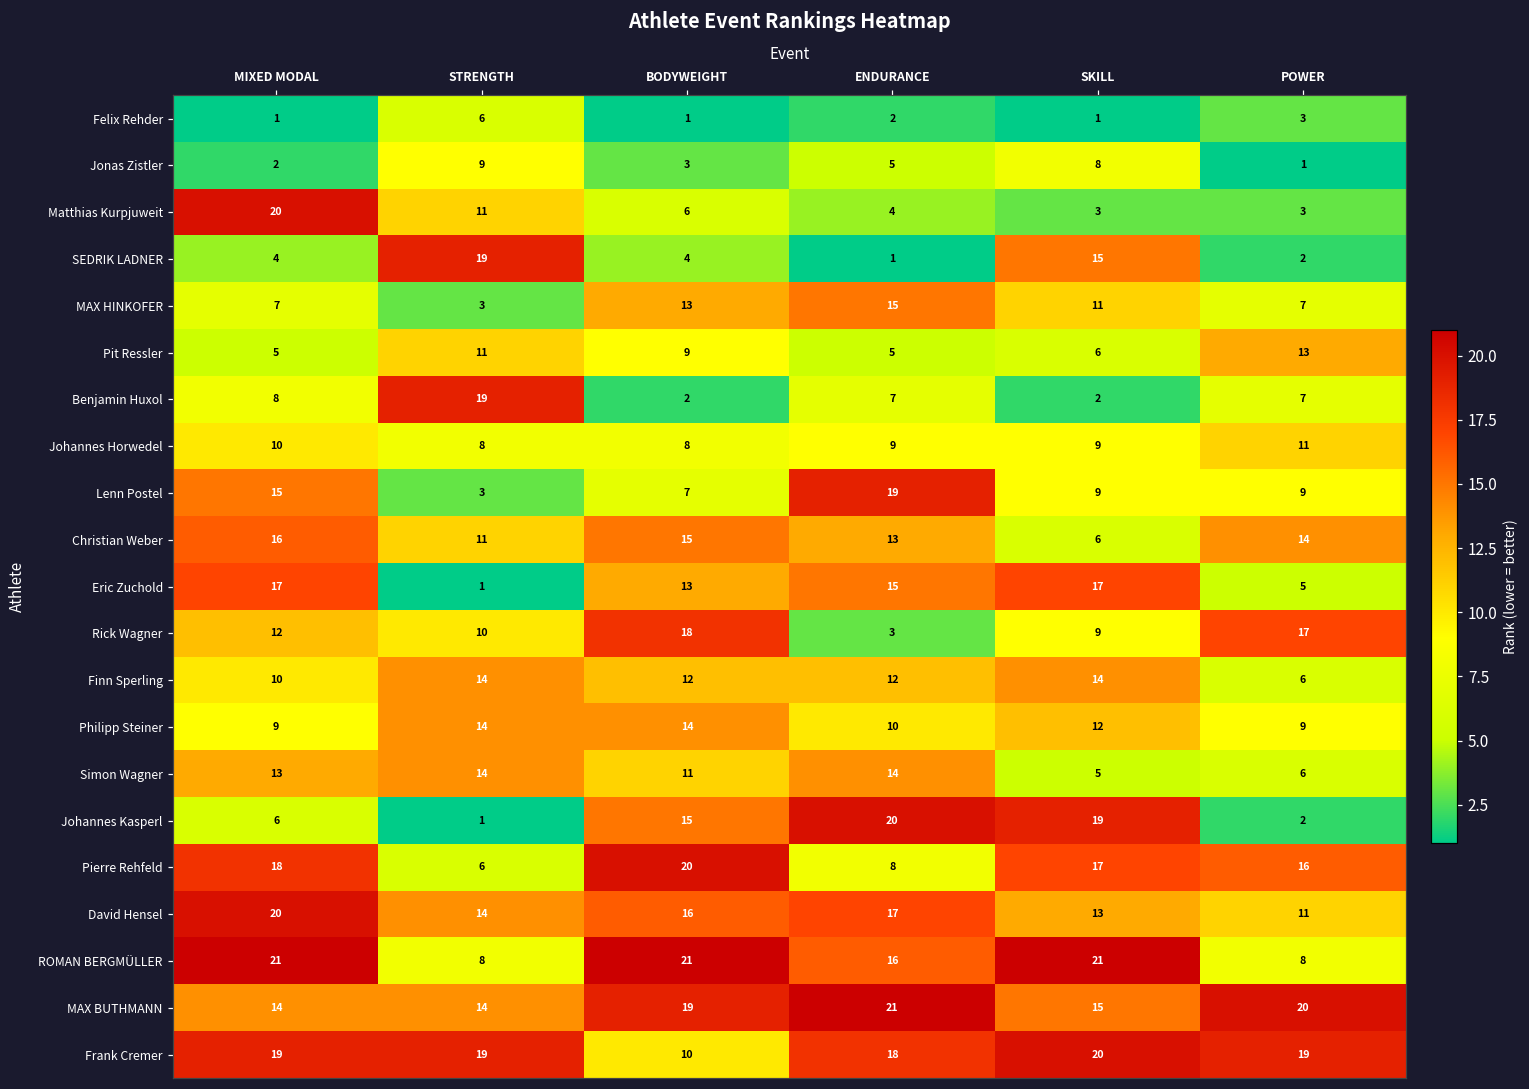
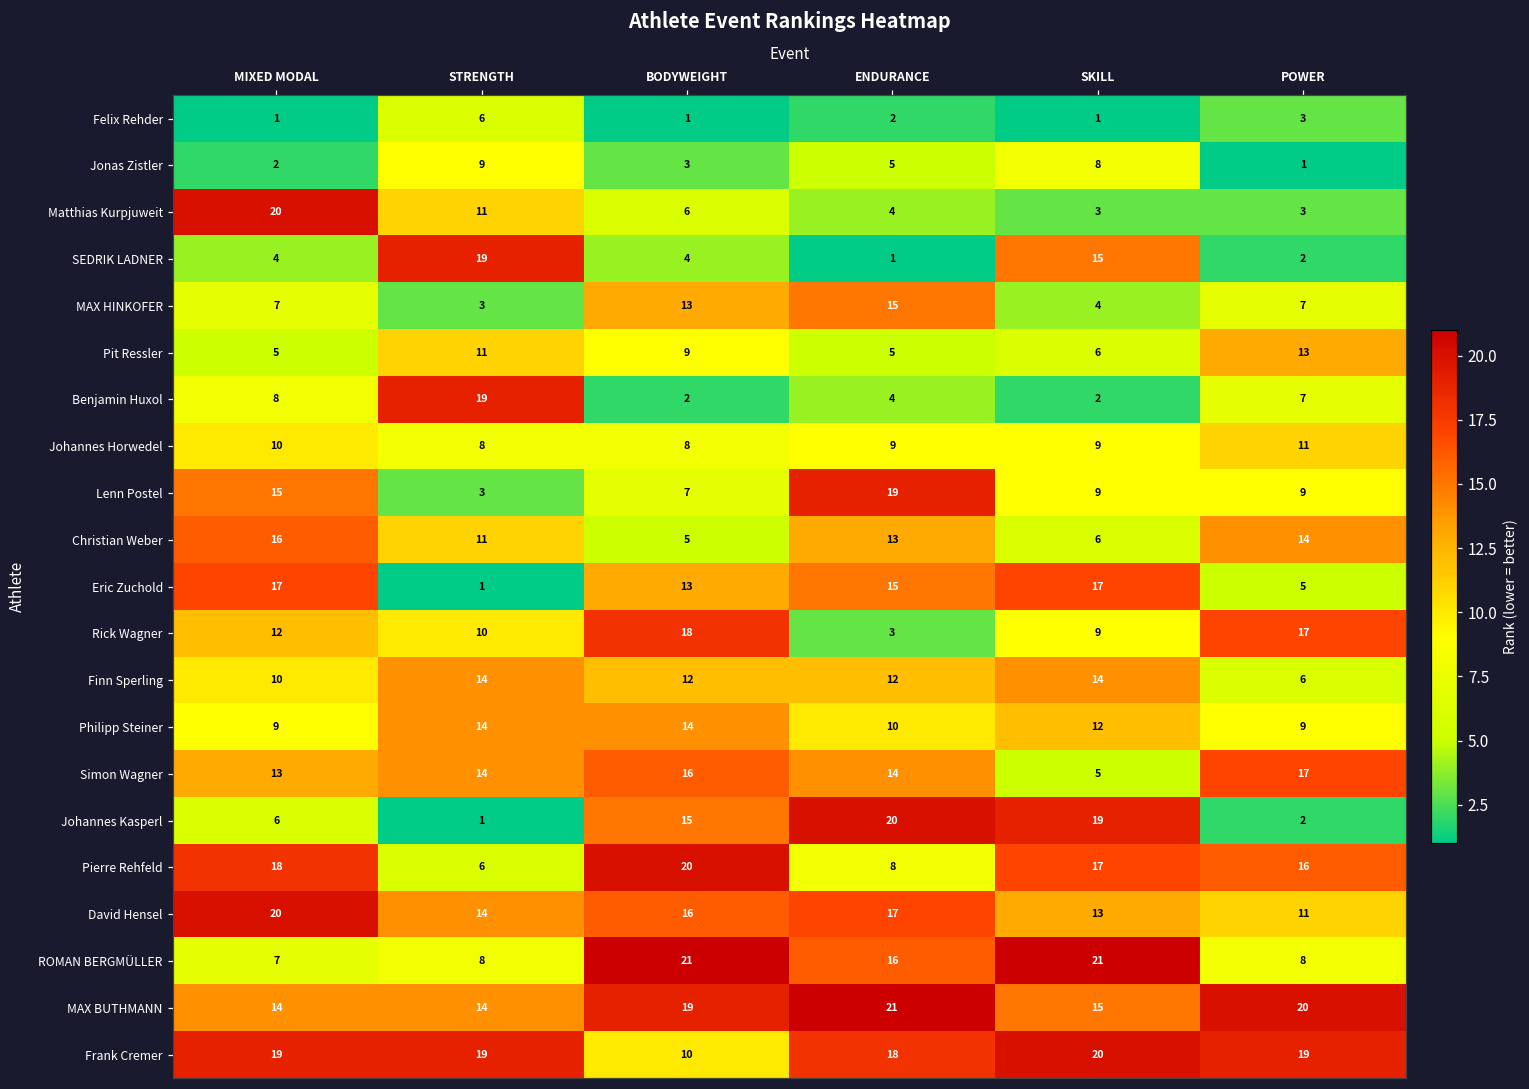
MAX HINKOFER, SKILL: 11 -> 4
Benjamin Huxol, ENDURANCE: 7 -> 4
Christian Weber, BODYWEIGHT: 15 -> 5
Simon Wagner, BODYWEIGHT: 11 -> 16
Simon Wagner, POWER: 6 -> 17
ROMAN BERGMÜLLER, MIXED MODAL: 21 -> 7
